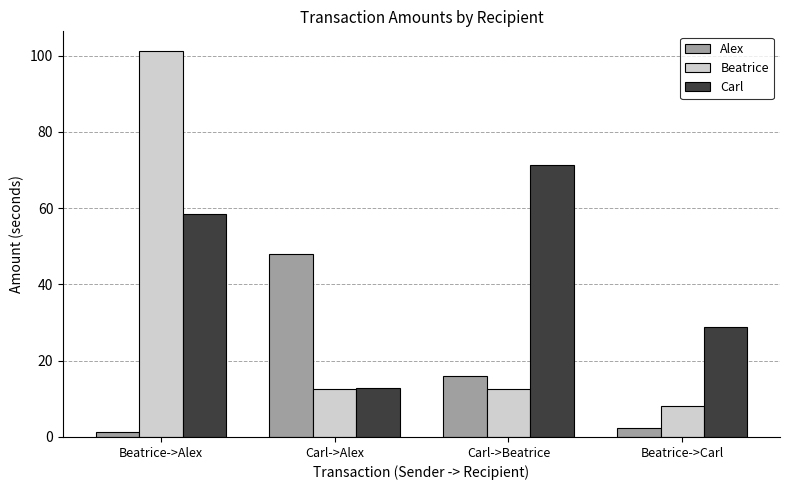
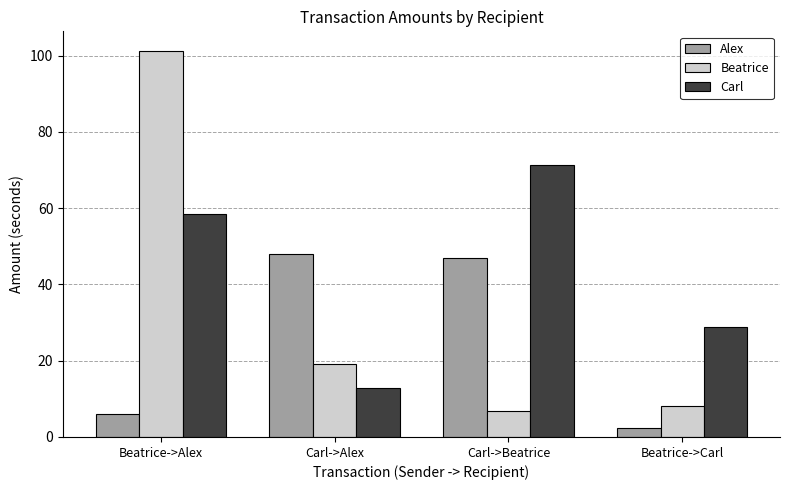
Alex, Beatrice->Alex: 1 -> 6
Beatrice, Carl->Alex: 13 -> 19
Alex, Carl->Beatrice: 16 -> 47
Beatrice, Carl->Beatrice: 13 -> 7
